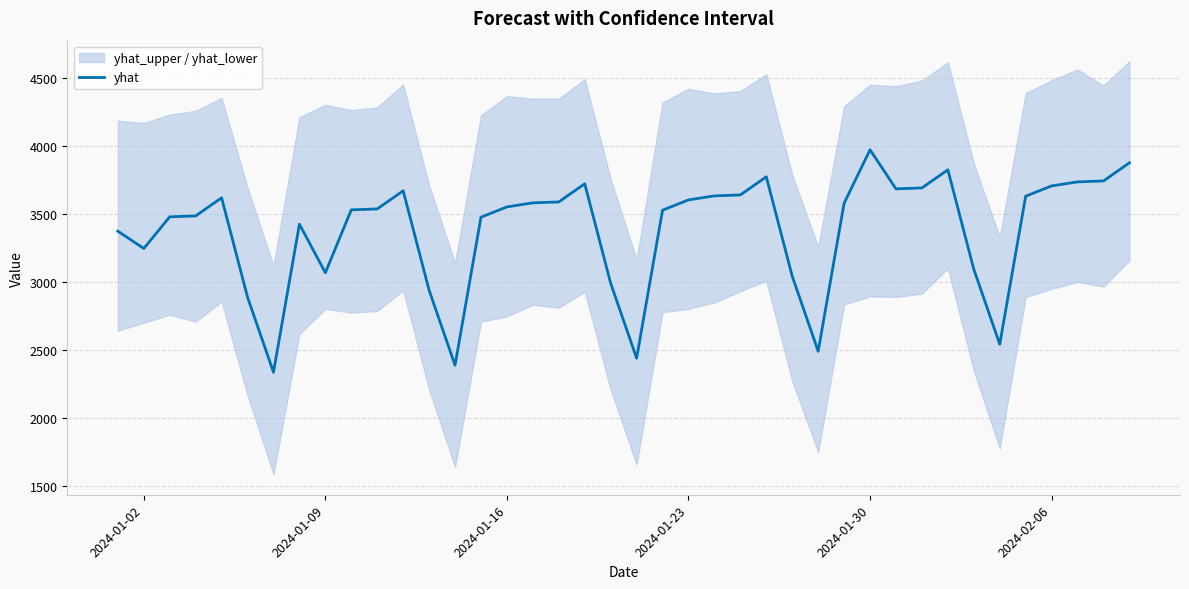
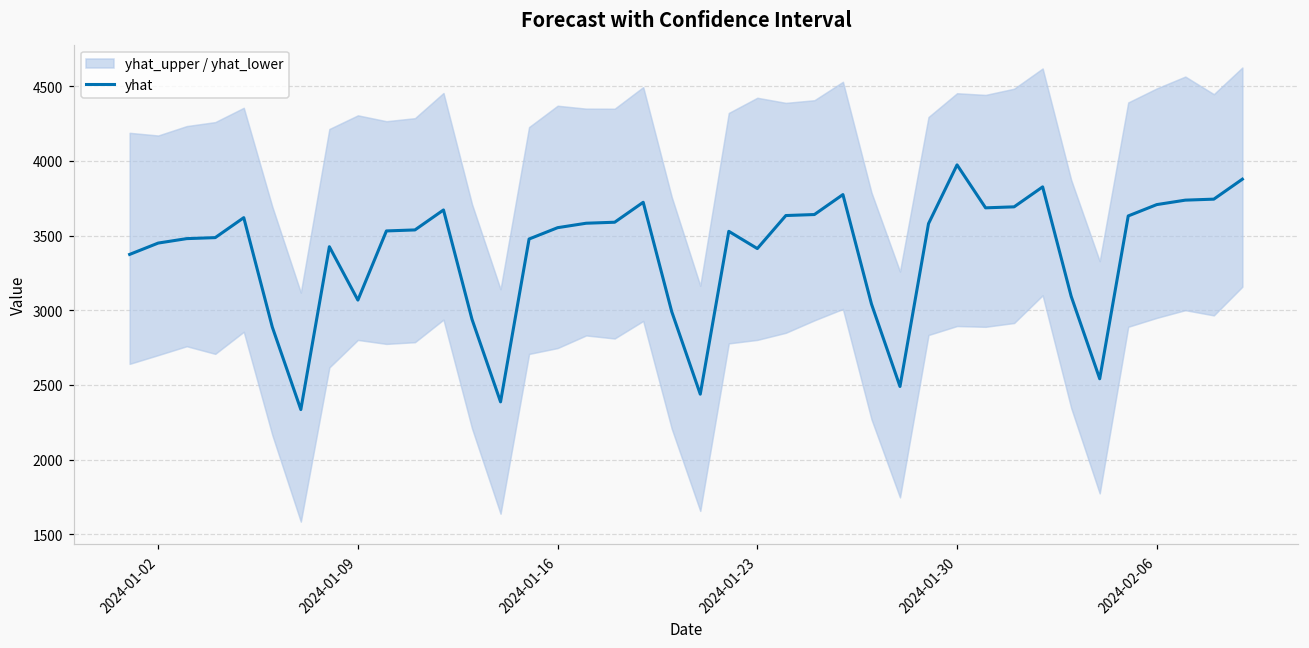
yhat, 2024-01-02: 3250 -> 3450
yhat, 2024-01-23: 3600 -> 3410
